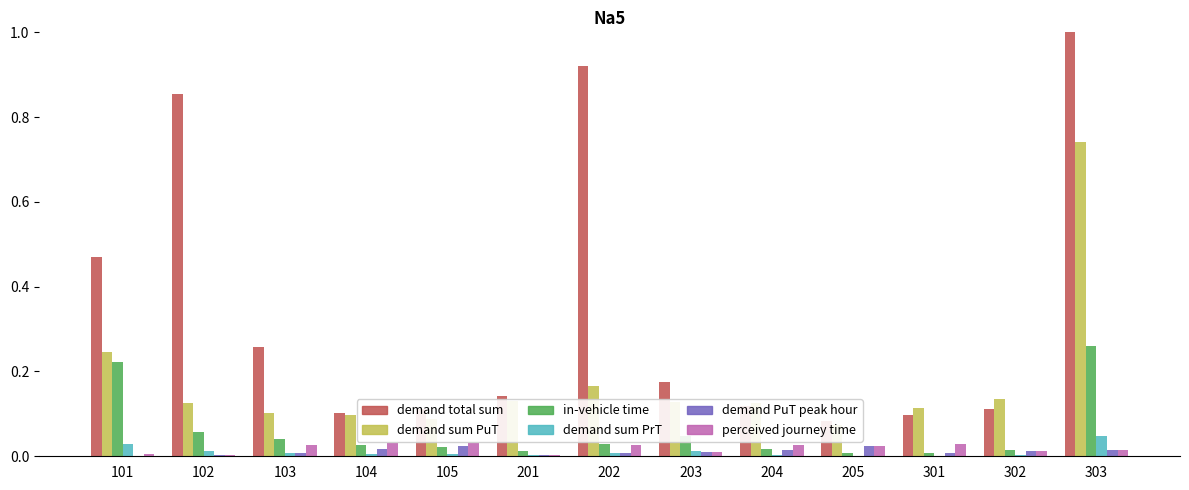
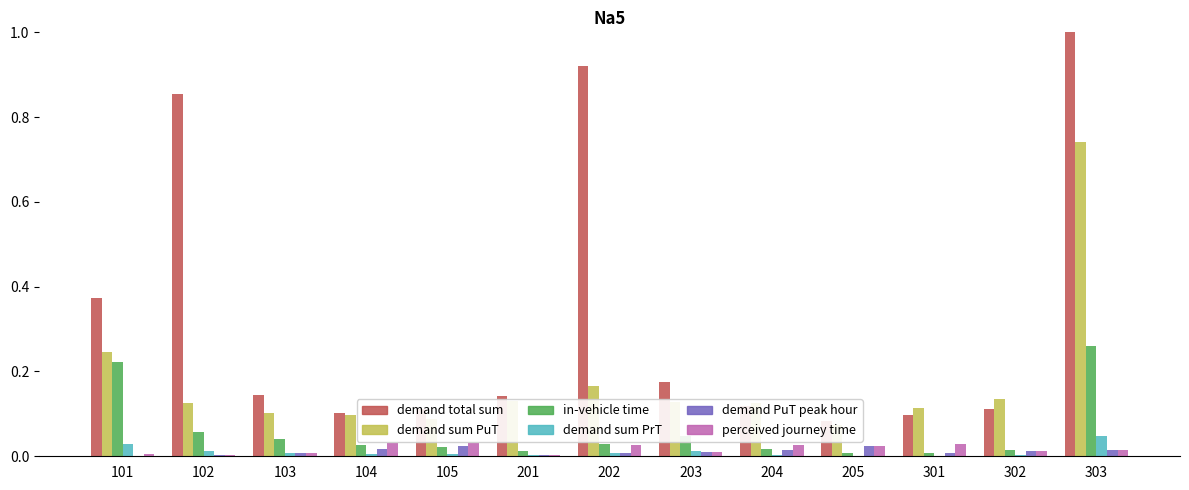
demand total sum, 101: 0.47 -> 0.37
demand total sum, 103: 0.26 -> 0.14
perceived journey time, 103: 0.03 -> 0.01
